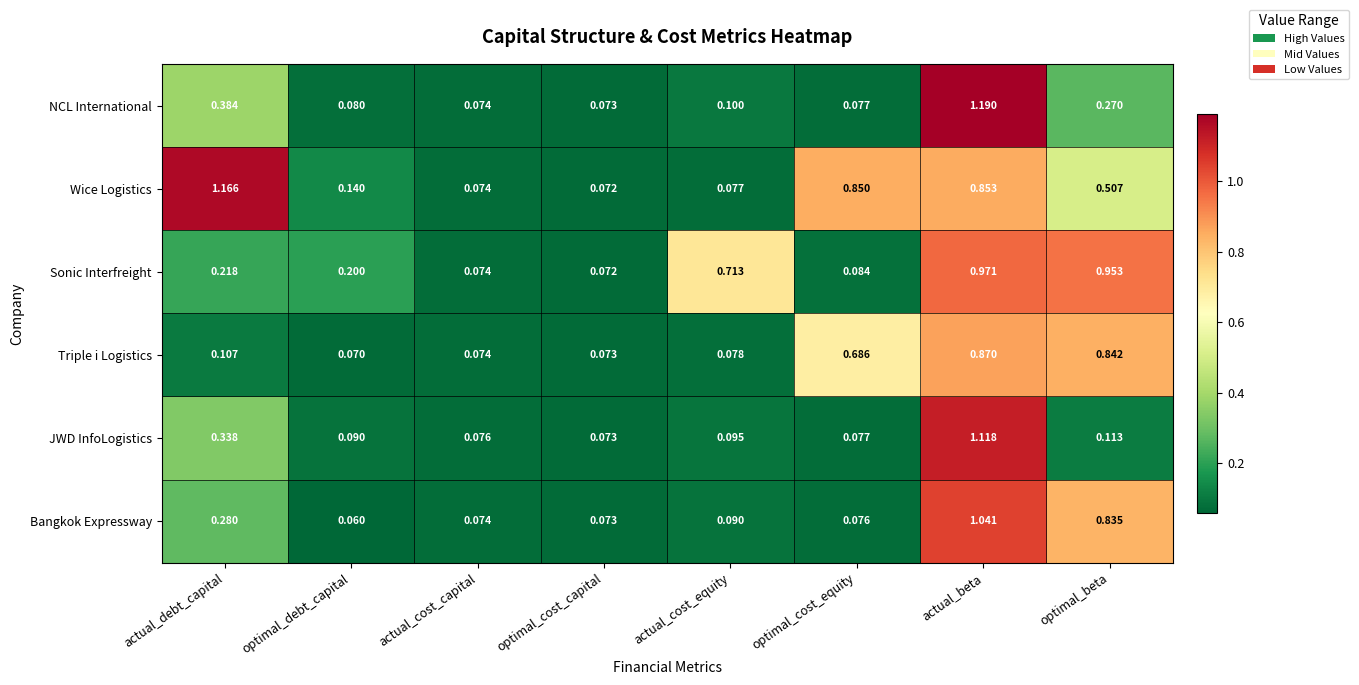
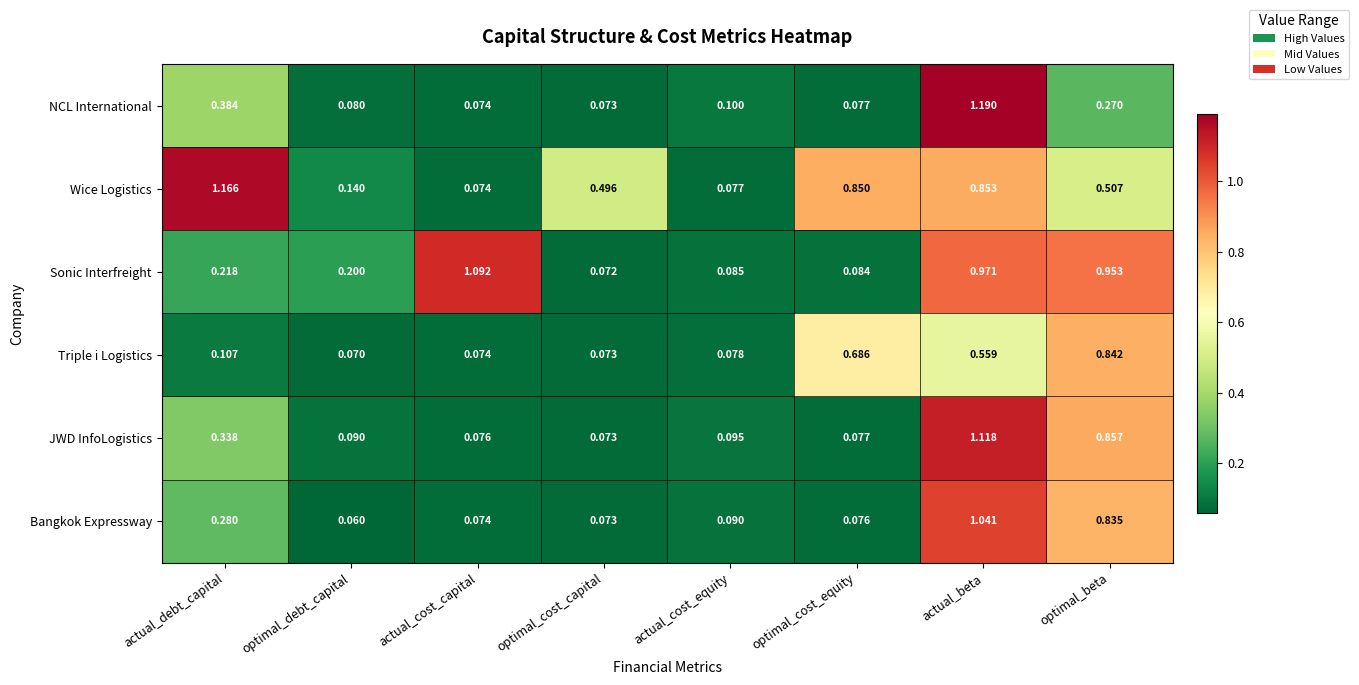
Wice Logistics, optimal_cost_capital: 0.072 -> 0.496
Sonic Interfreight, actual_cost_capital: 0.074 -> 1.092
Sonic Interfreight, actual_cost_equity: 0.713 -> 0.085
Triple i Logistics, actual_beta: 0.870 -> 0.559
JWD InfoLogistics, optimal_beta: 0.113 -> 0.857
